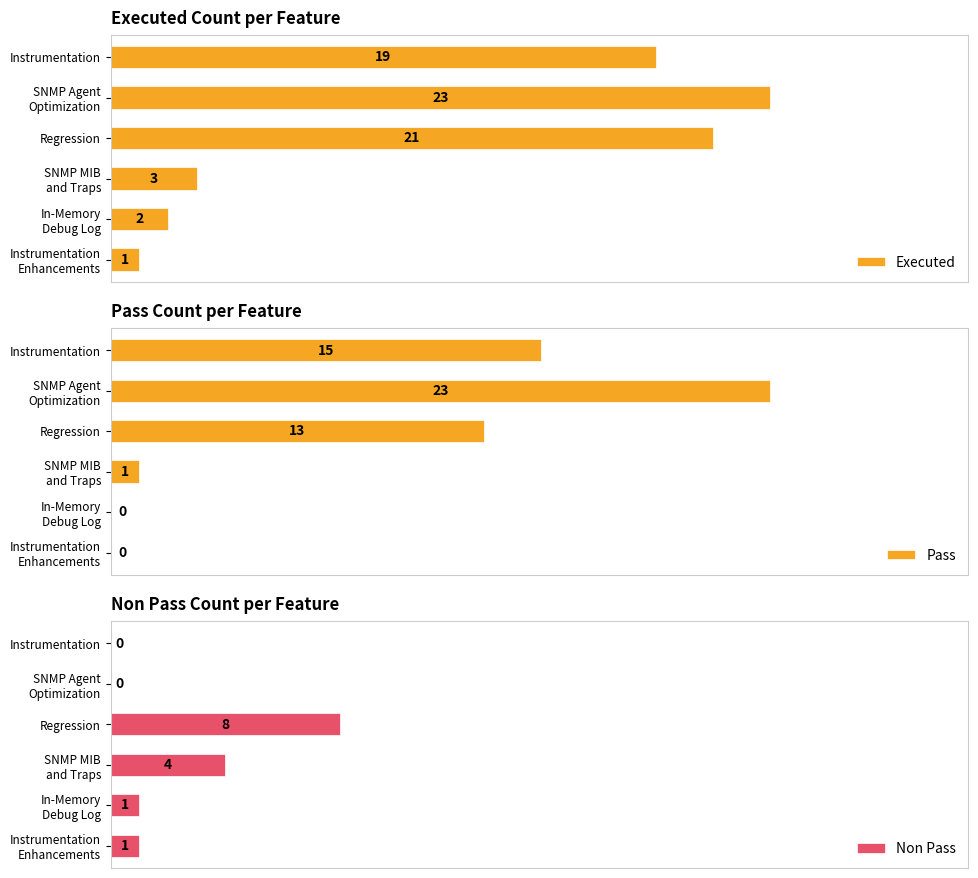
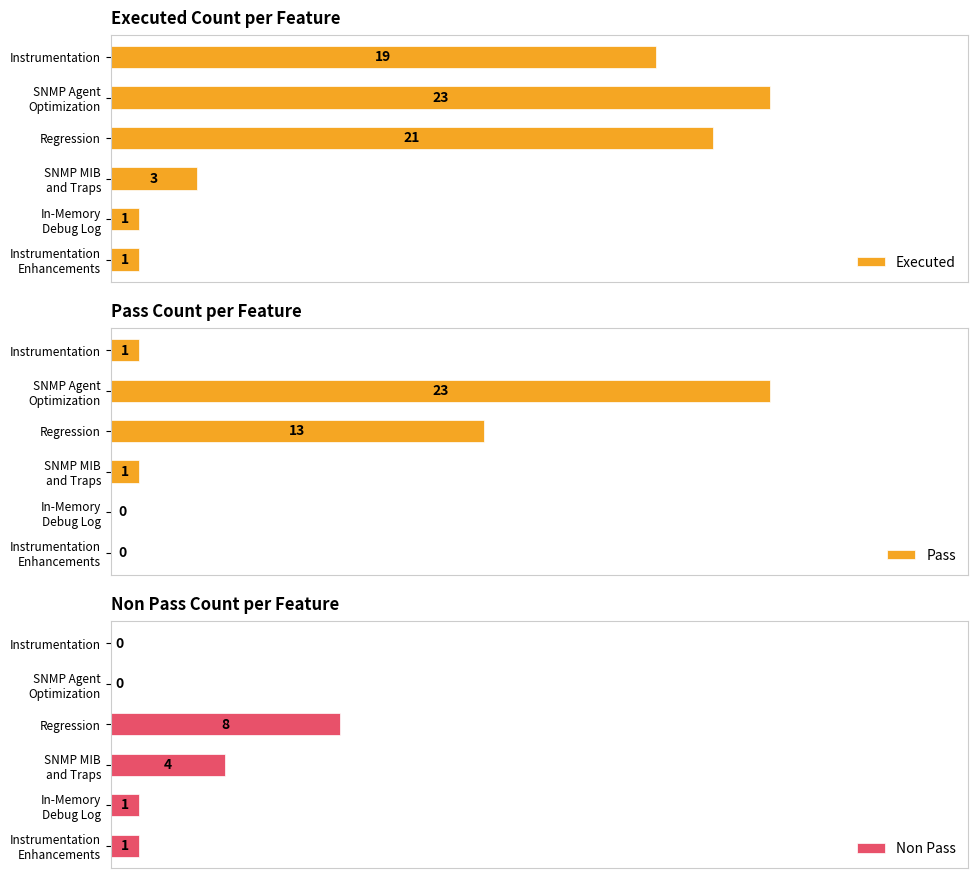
Executed Count per Feature, In-Memory Debug Log: 2 -> 1
Pass Count per Feature, Instrumentation: 15 -> 1
